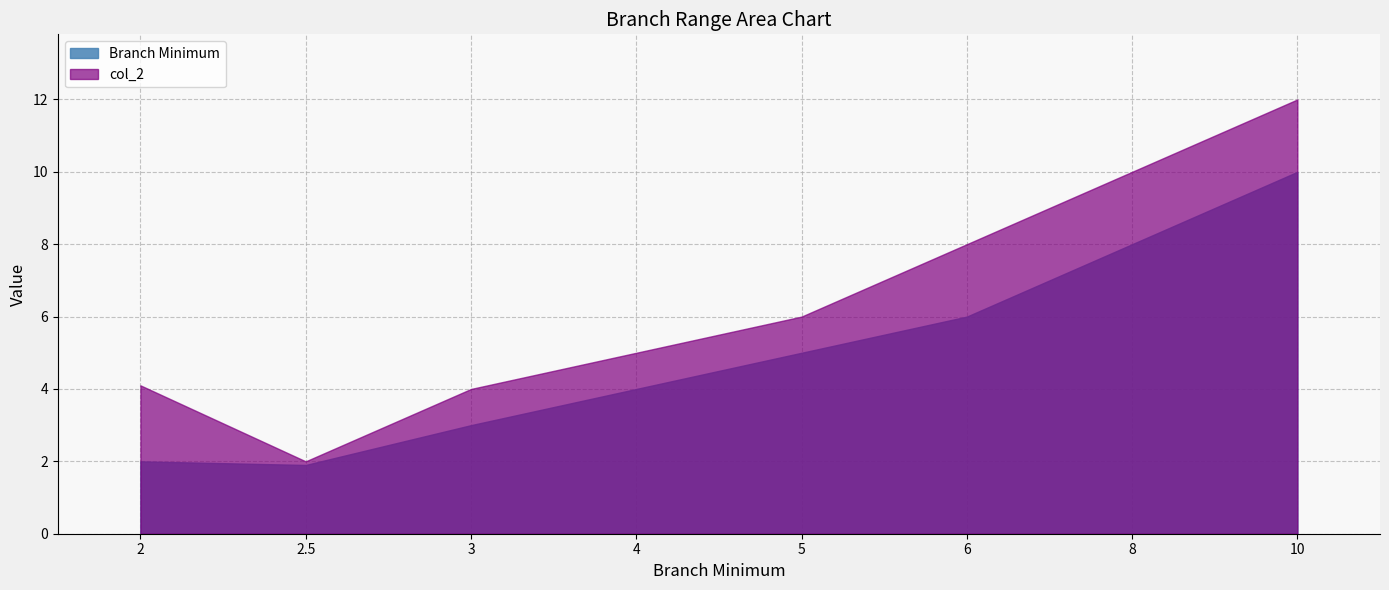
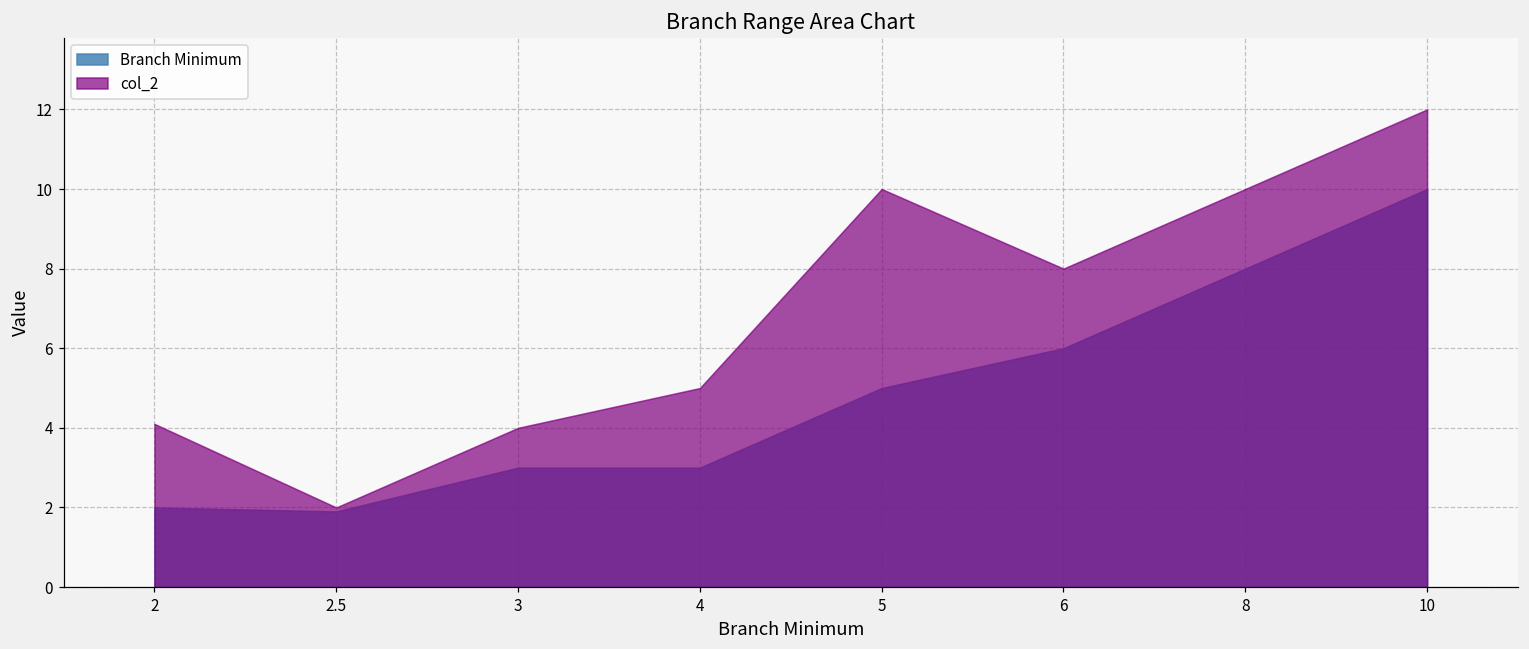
Branch Minimum, 4: 4 -> 3
col_2, 5: 6 -> 10
